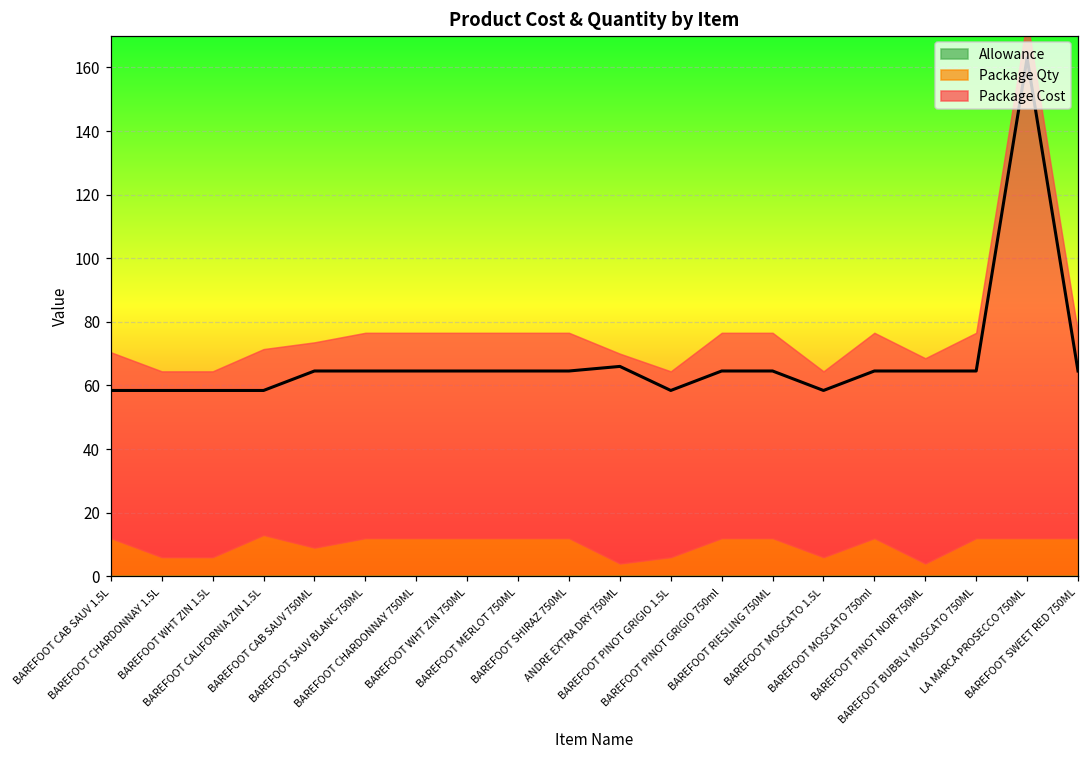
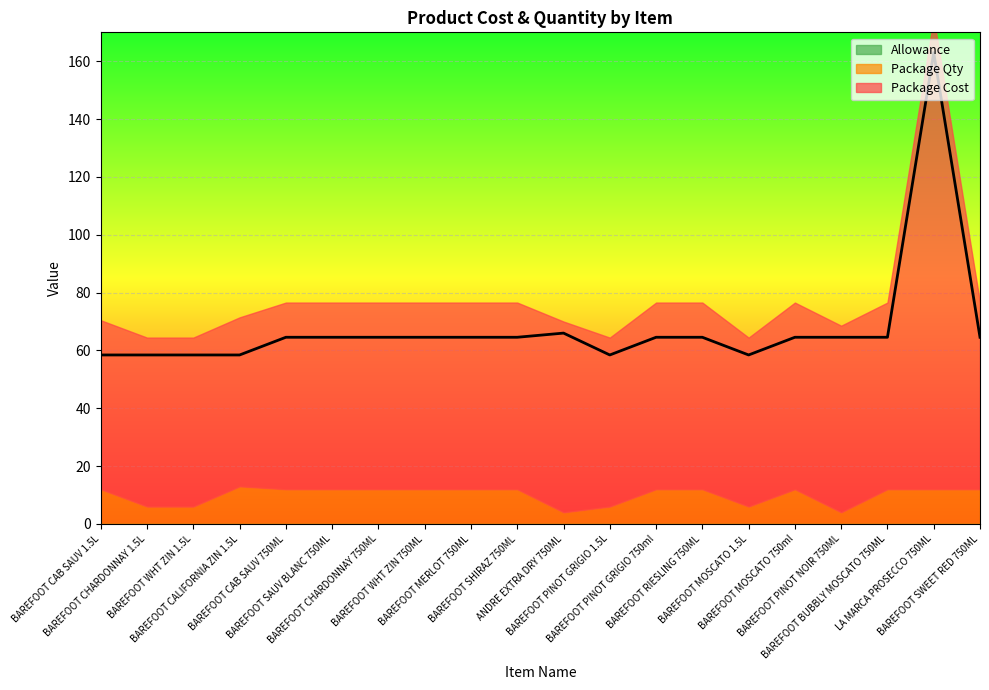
Package Qty, BAREFOOT CAB SAUV 750ML: 9 -> 12
